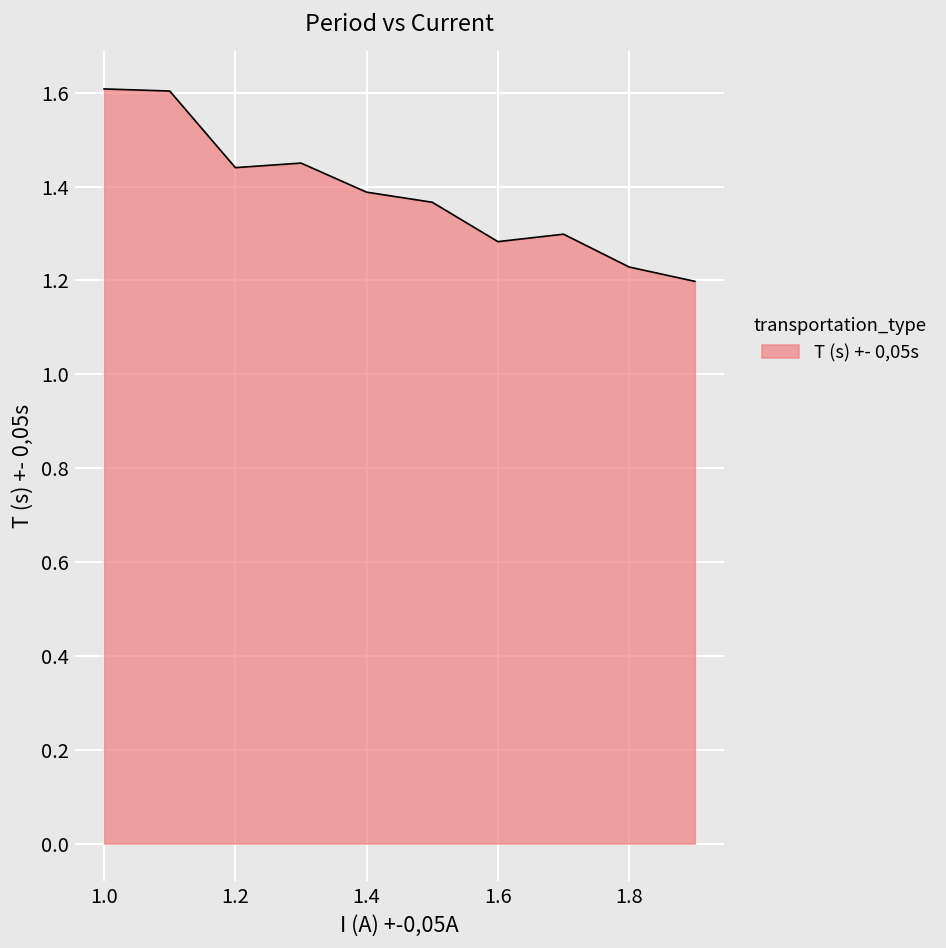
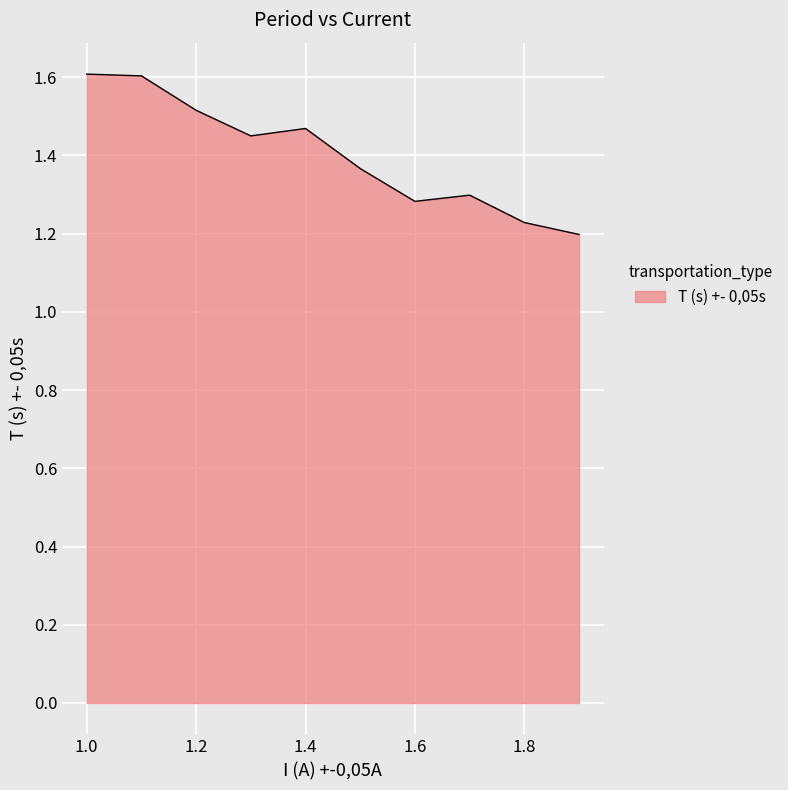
1.2: 1.44 -> 1.52
1.4: 1.39 -> 1.47
